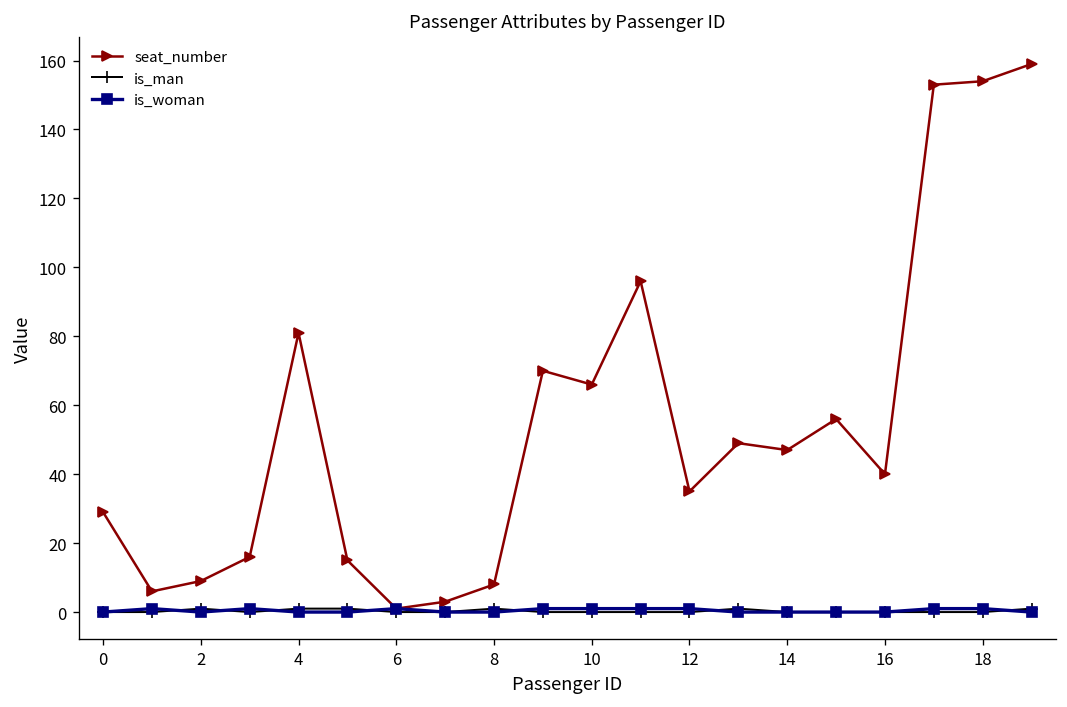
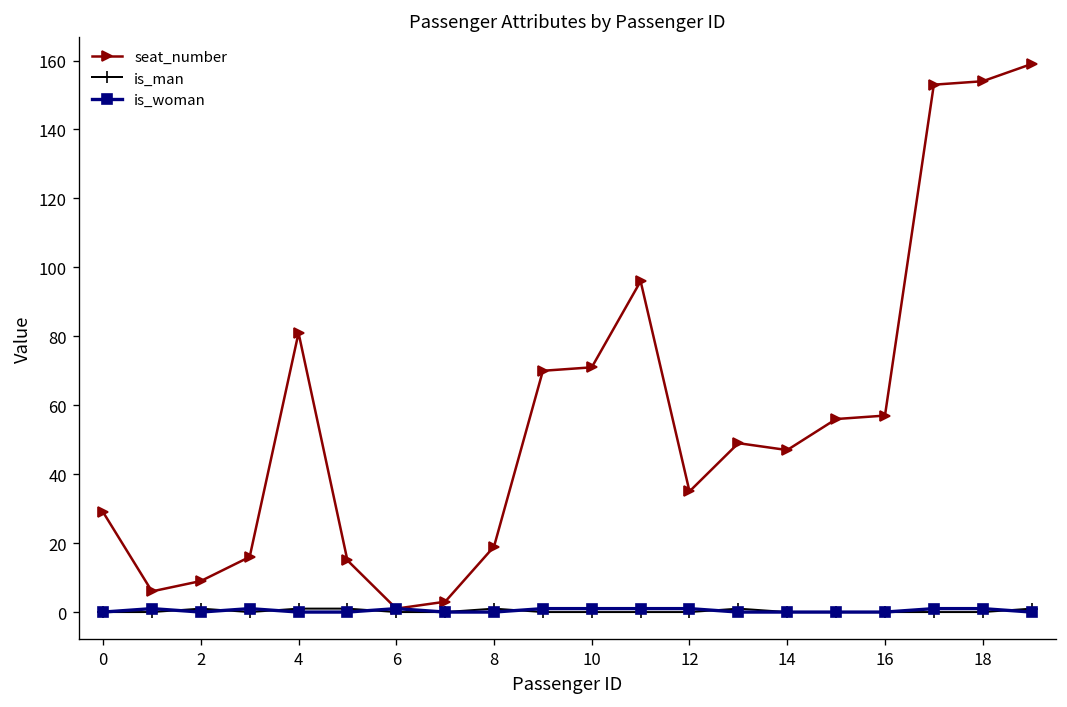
seat_number, 8: 8 -> 19
seat_number, 10: 66 -> 71
seat_number, 16: 40 -> 57
